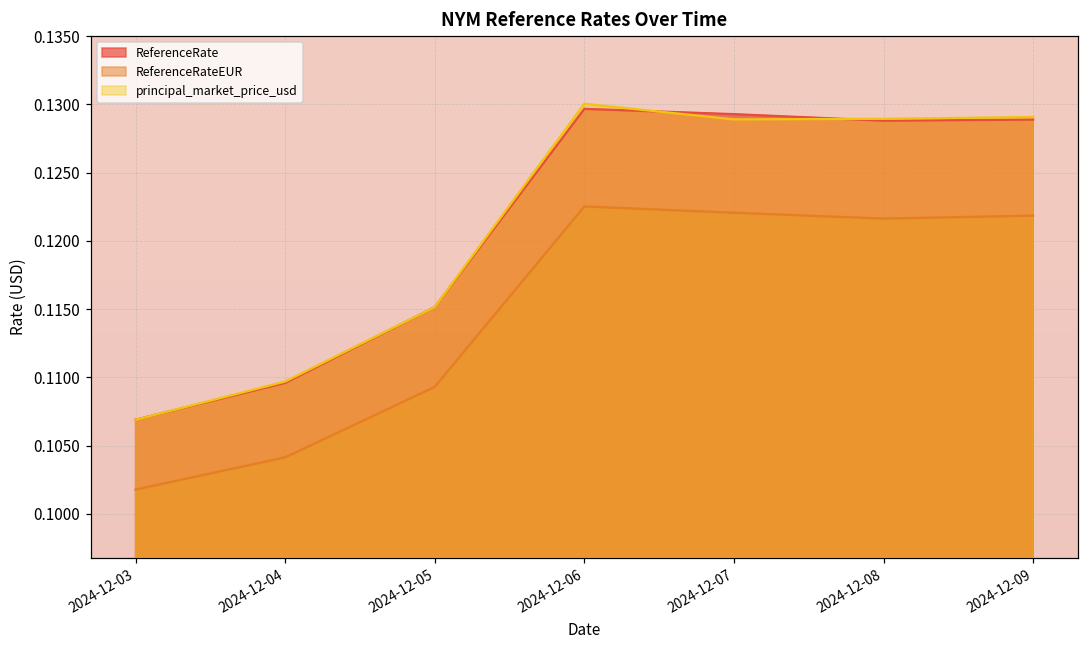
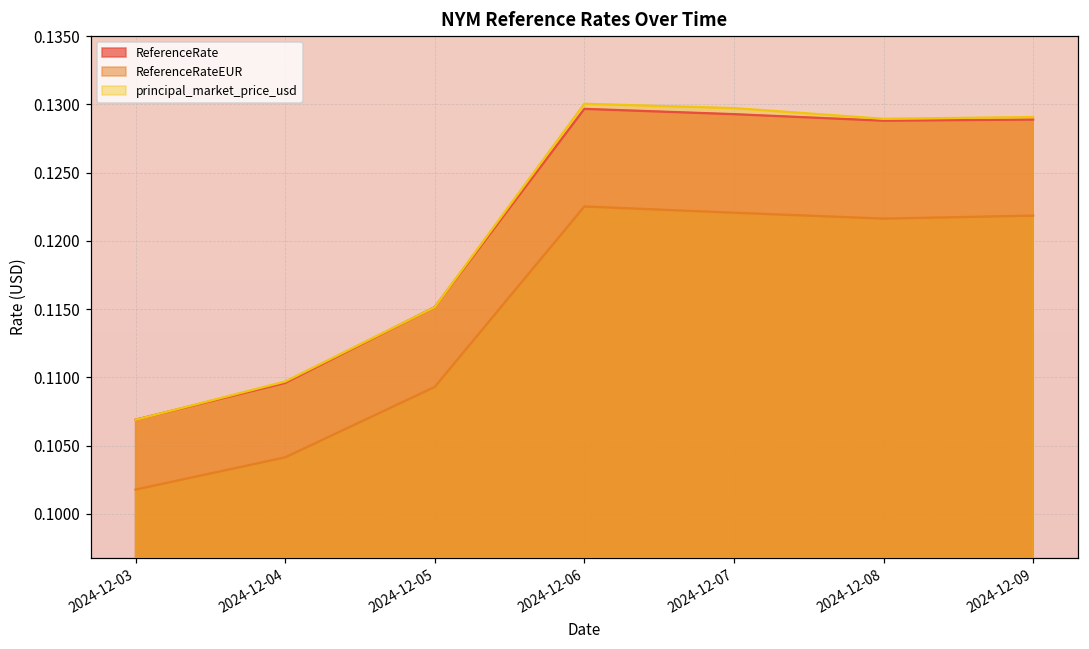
principal_market_price_usd, 2024-12-07: 0.1289 -> 0.1297
